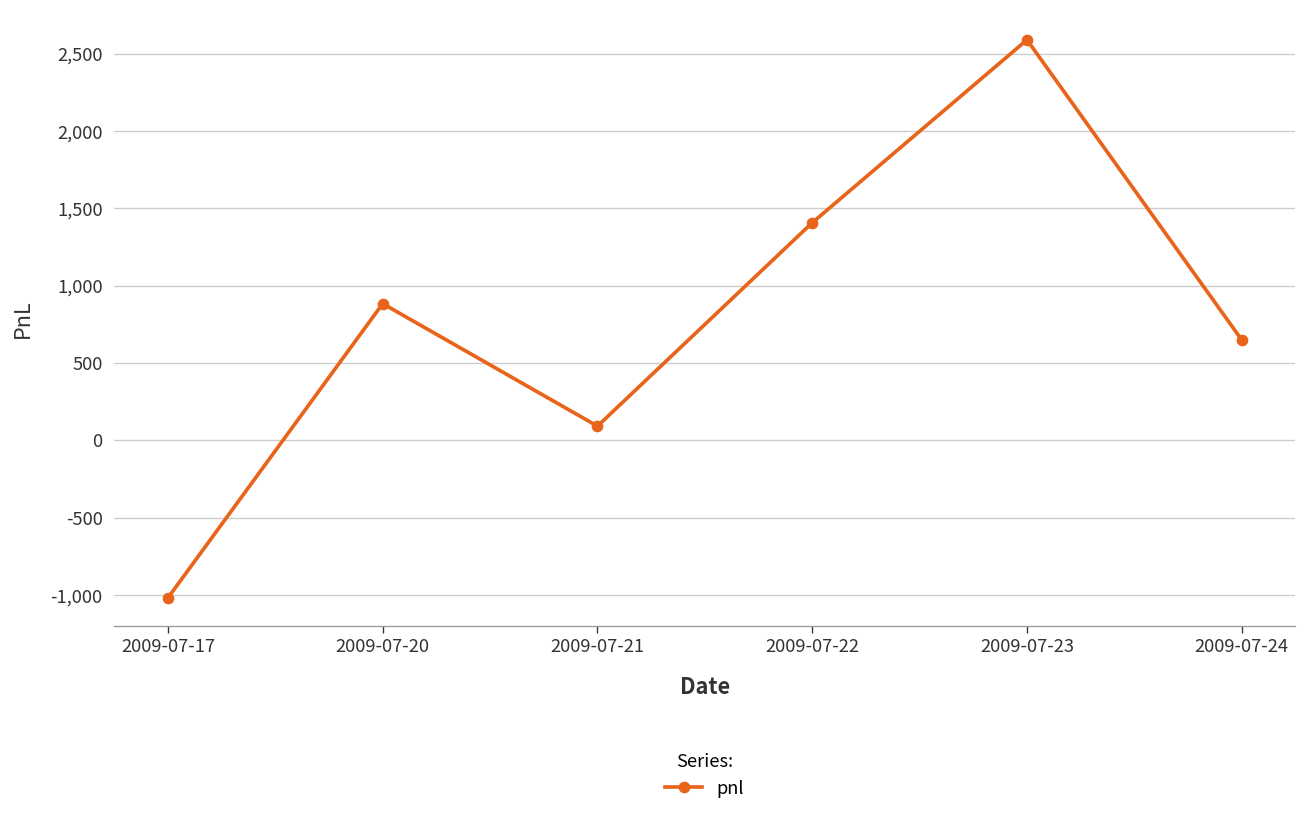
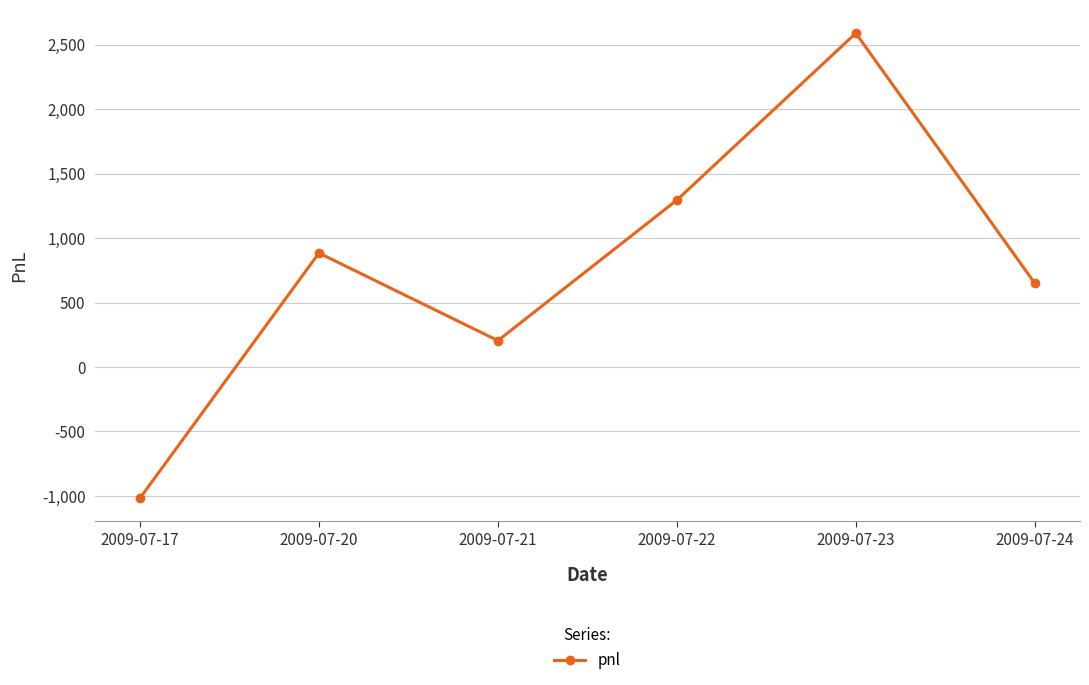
2009-07-21: 90 -> 210
2009-07-22: 1,410 -> 1,300
